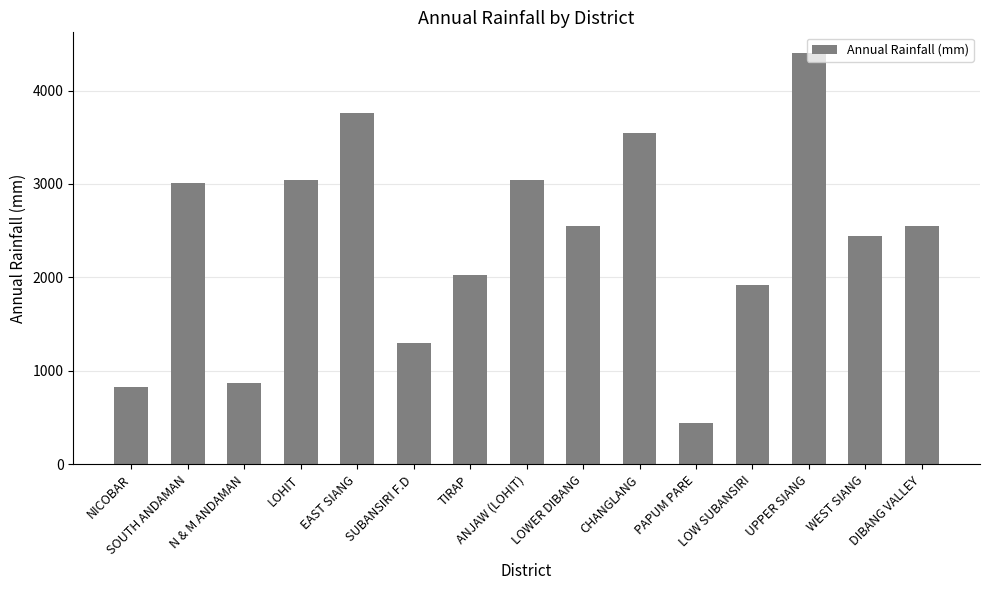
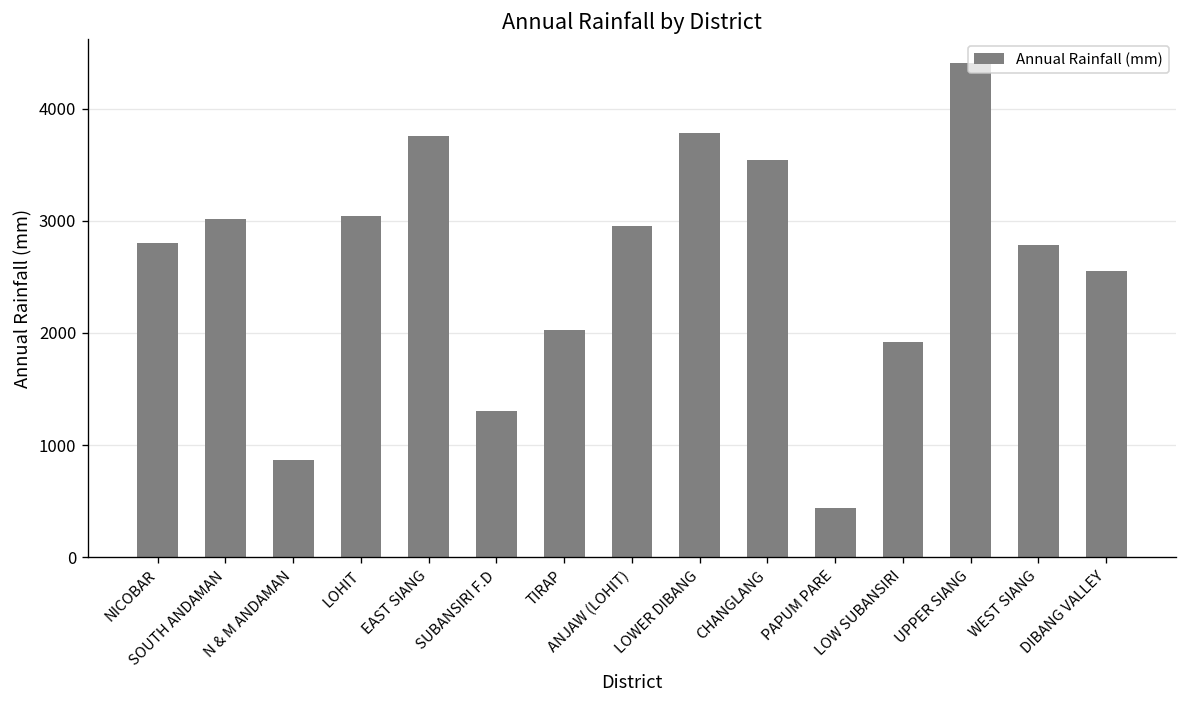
NICOBAR: 800 -> 2800
ANJAW (LOHIT): 3040 -> 2950
LOWER DIBANG: 2600 -> 3800
WEST SIANG: 2400 -> 2800
